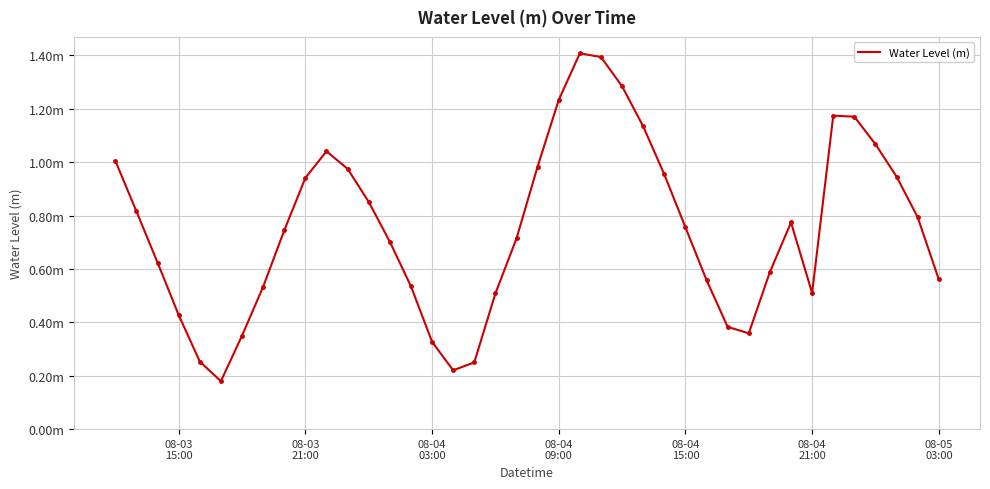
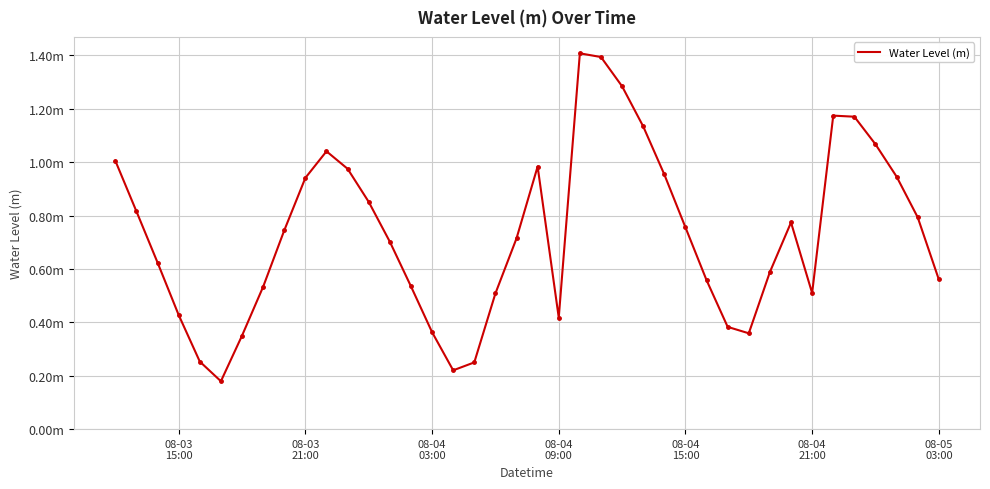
08-04 03:00: 0.33m -> 0.36m
08-04 09:00: 1.23m -> 0.42m
